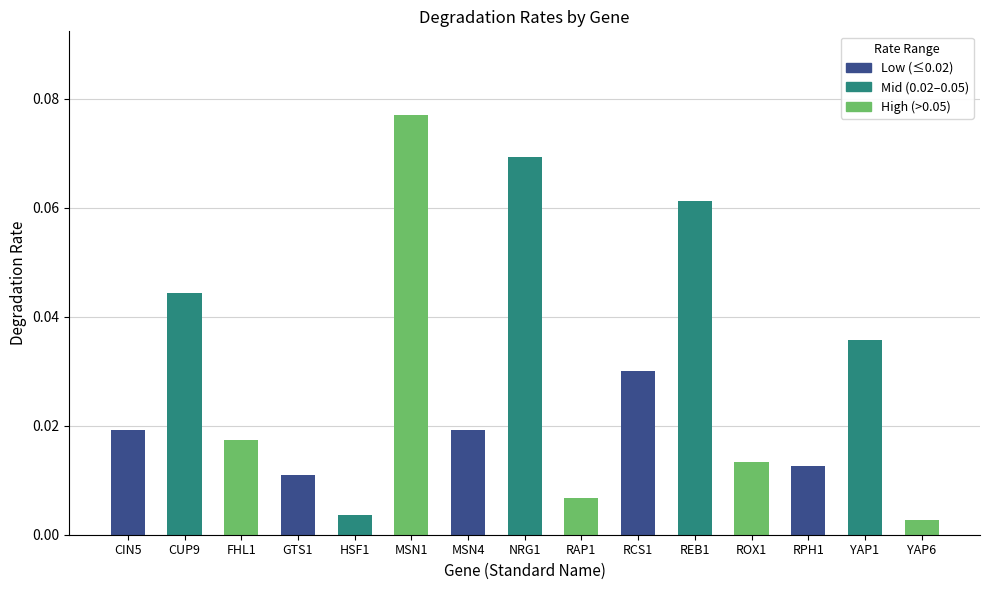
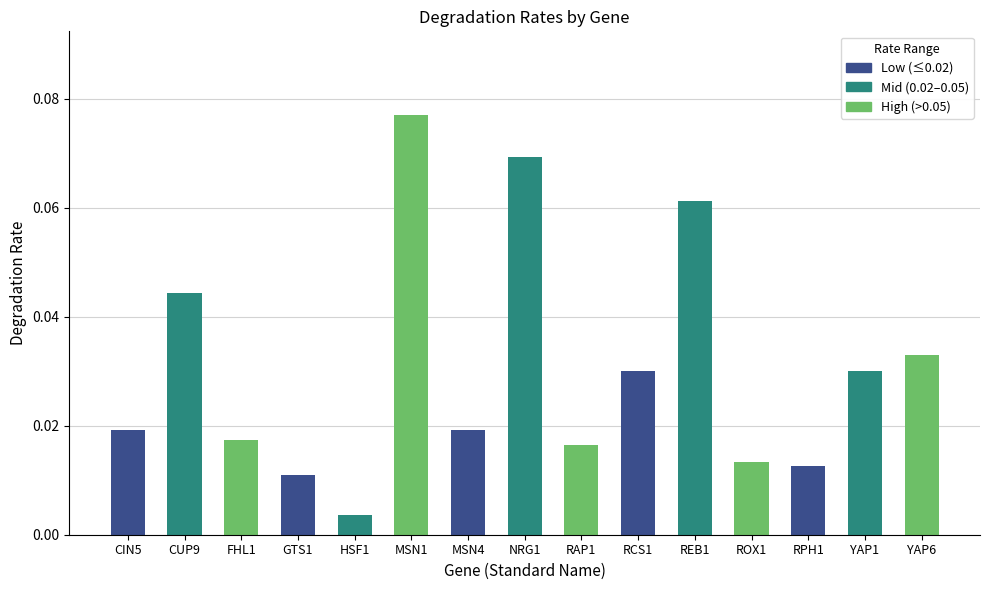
RAP1: 0.007 -> 0.017
YAP1: 0.036 -> 0.030
YAP6: 0.003 -> 0.033
